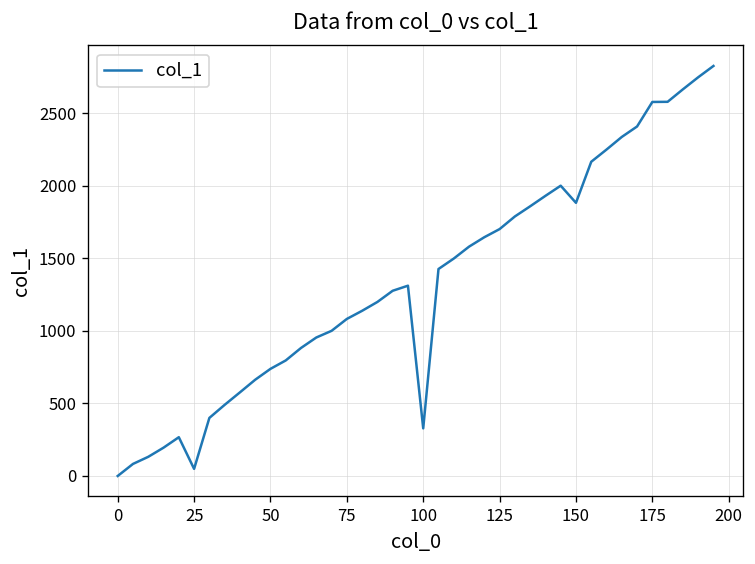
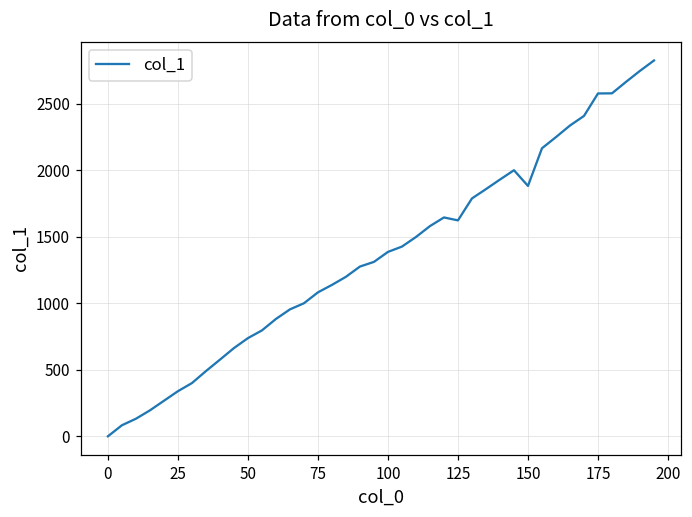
25: 50 -> 340
100: 330 -> 1390
125: 1700 -> 1620
